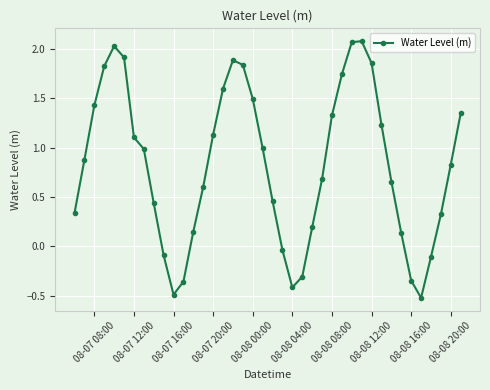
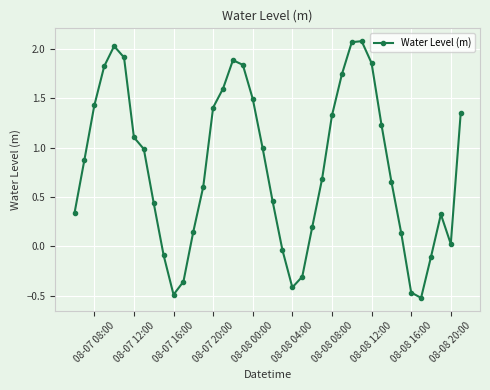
08-07 20:00: 1.1 -> 1.4
08-08 16:00: -0.3 -> -0.5
08-08 20:00: 0.8 -> 0.0
